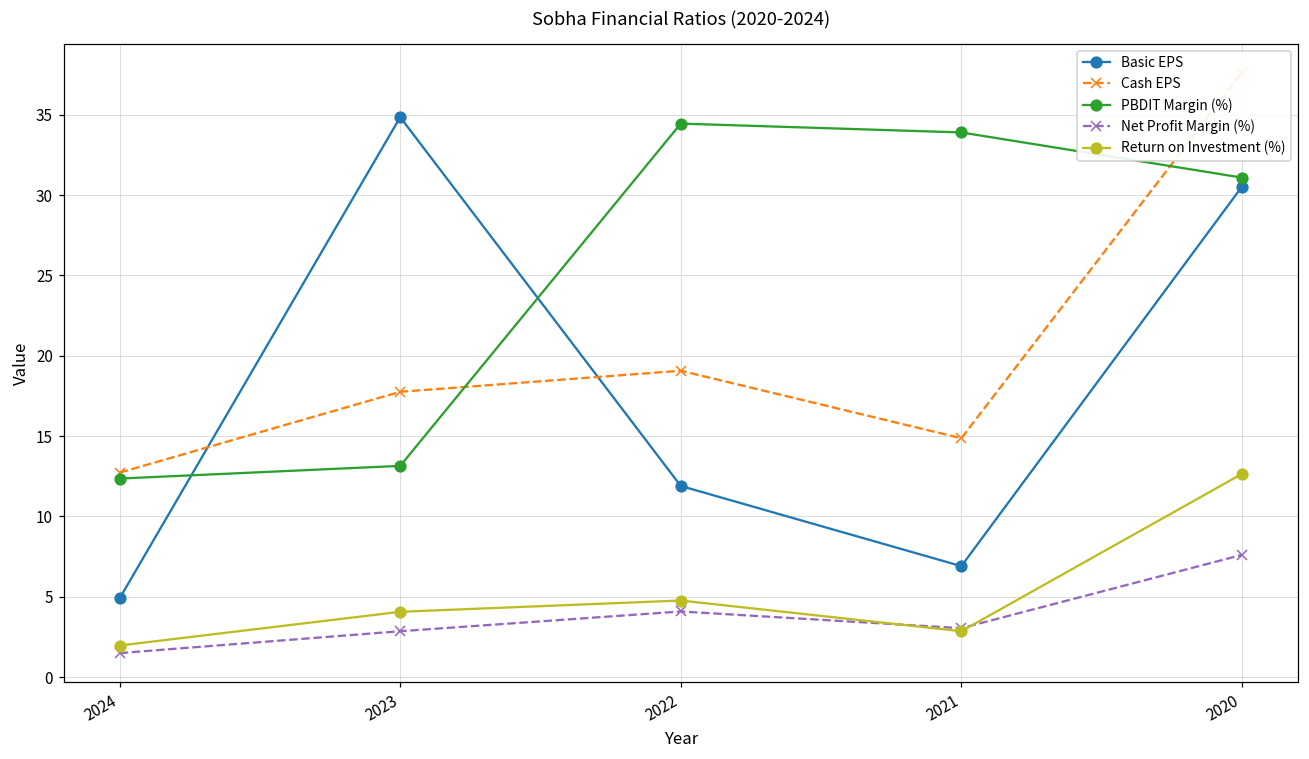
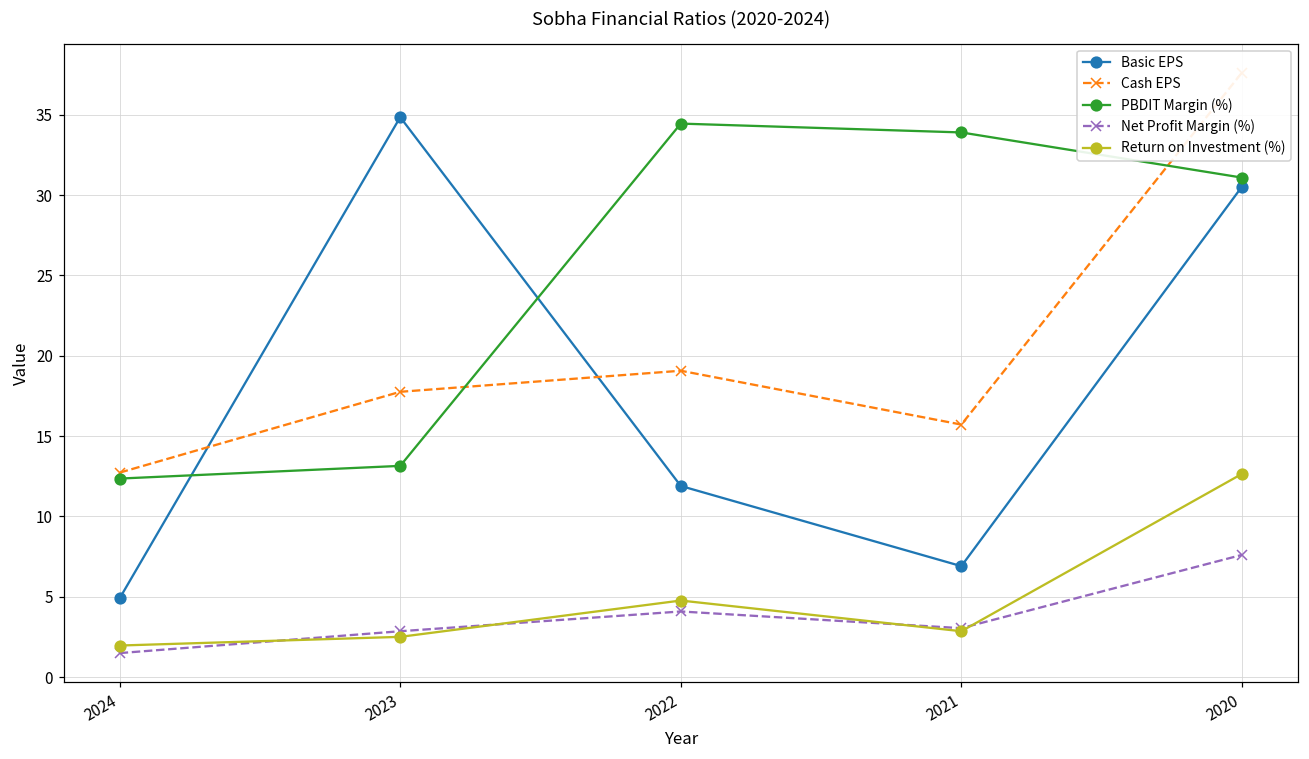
Return on Investment (%), 2023: 4.1 -> 2.5
Cash EPS, 2021: 14.9 -> 15.7
